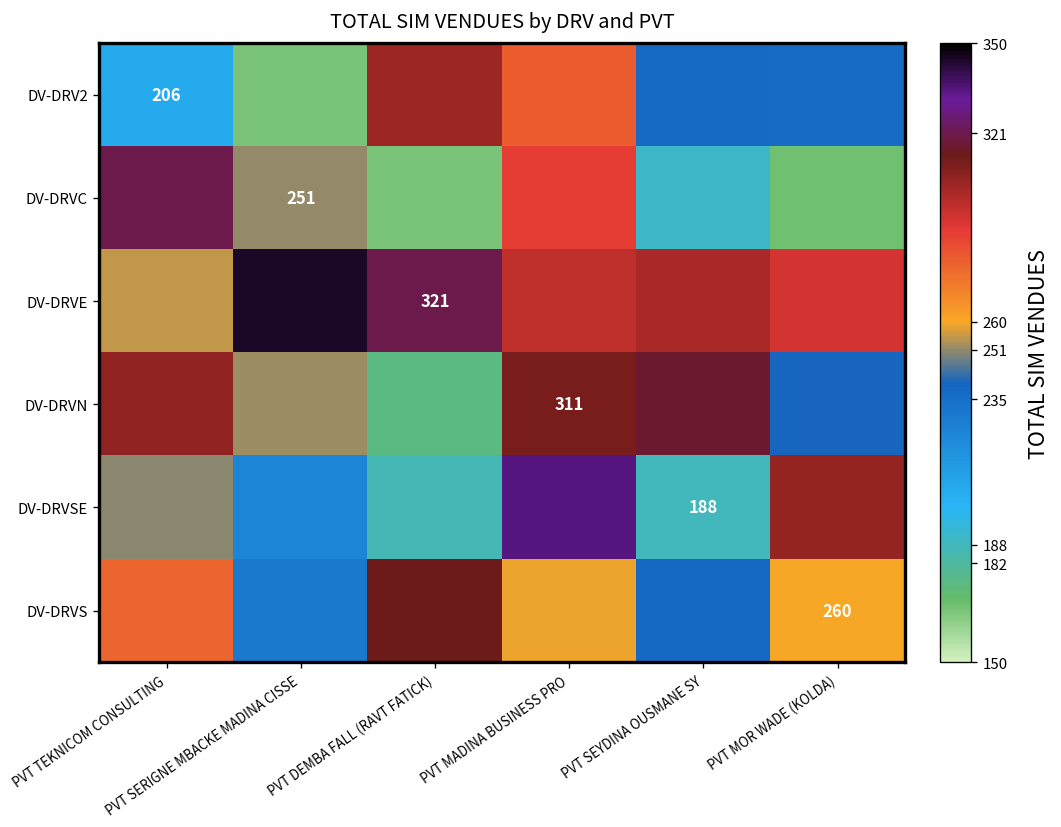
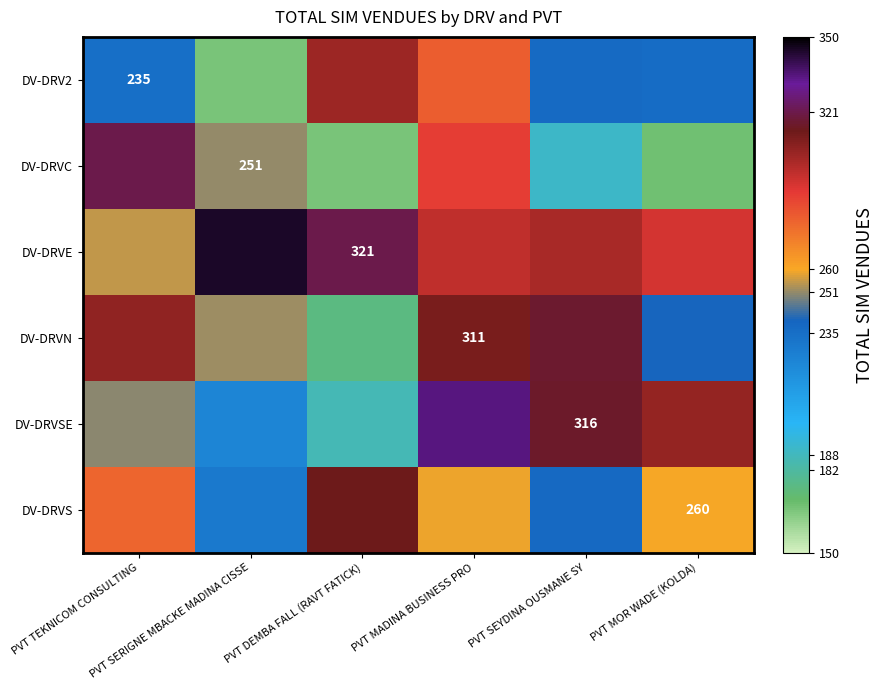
DV-DRV2, PVT TEKNICOM CONSULTING: 206 -> 235
DV-DRVSE, PVT SEYDINA OUSMANE SY: 188 -> 316
